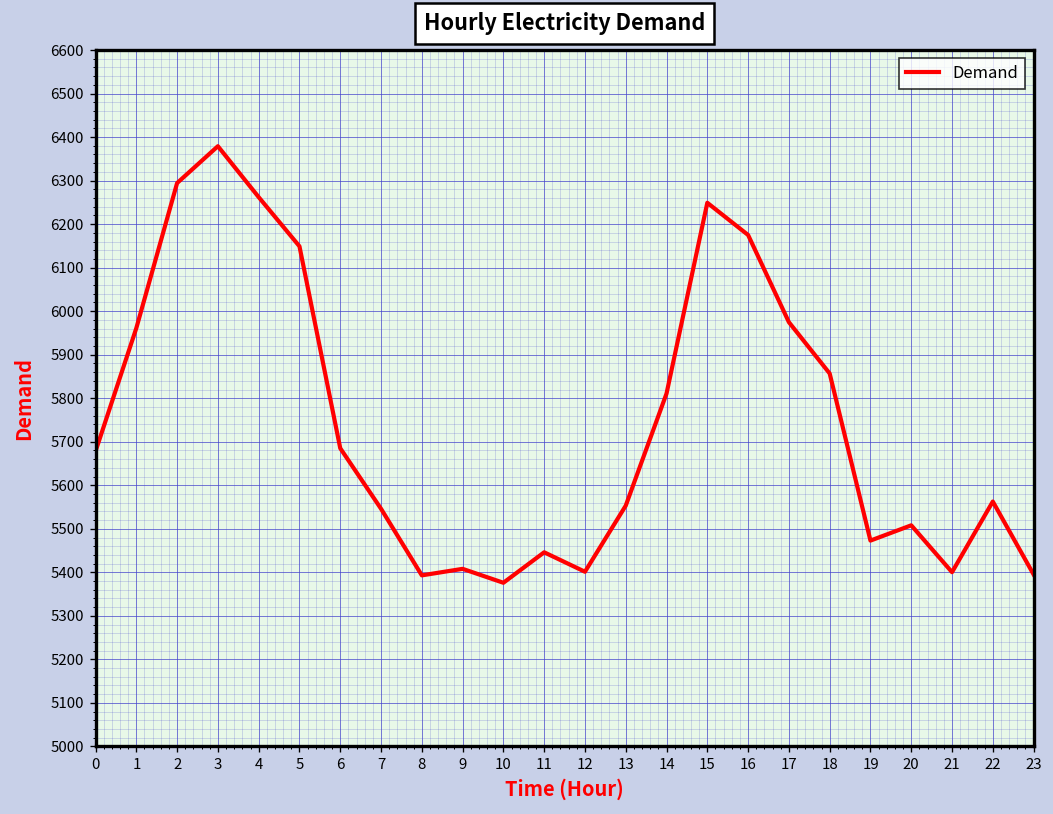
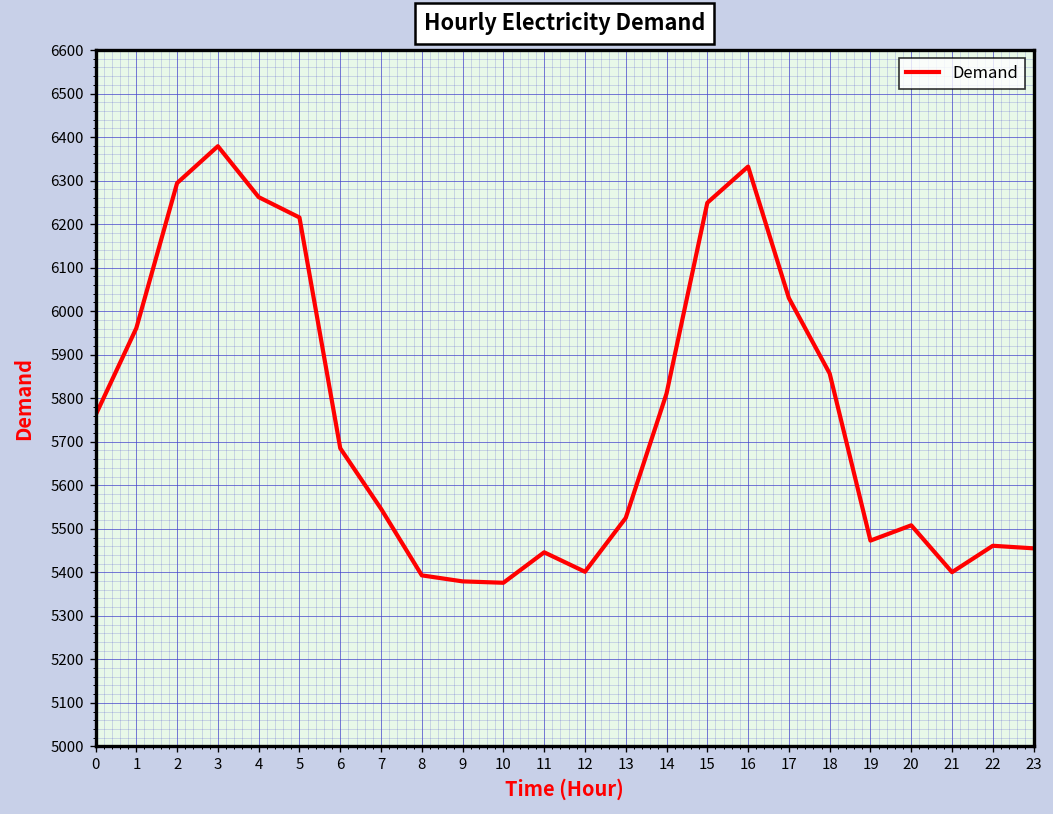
0: 5680 -> 5760
5: 6150 -> 6220
9: 5410 -> 5380
13: 5550 -> 5530
16: 6180 -> 6330
17: 5970 -> 6030
22: 5560 -> 5460
23: 5400 -> 5460
